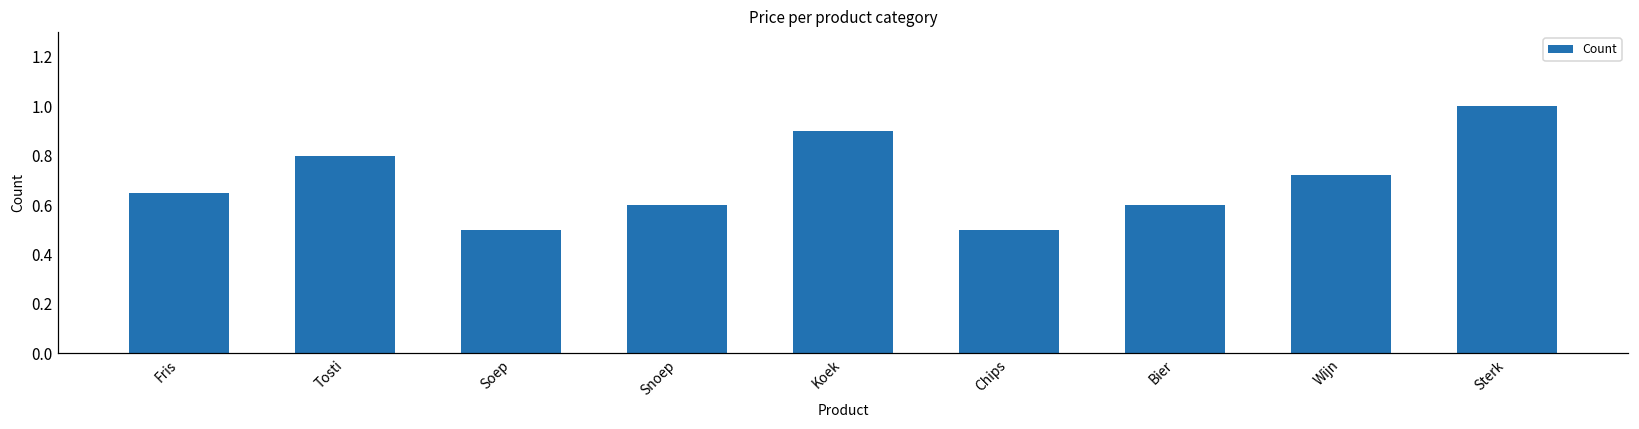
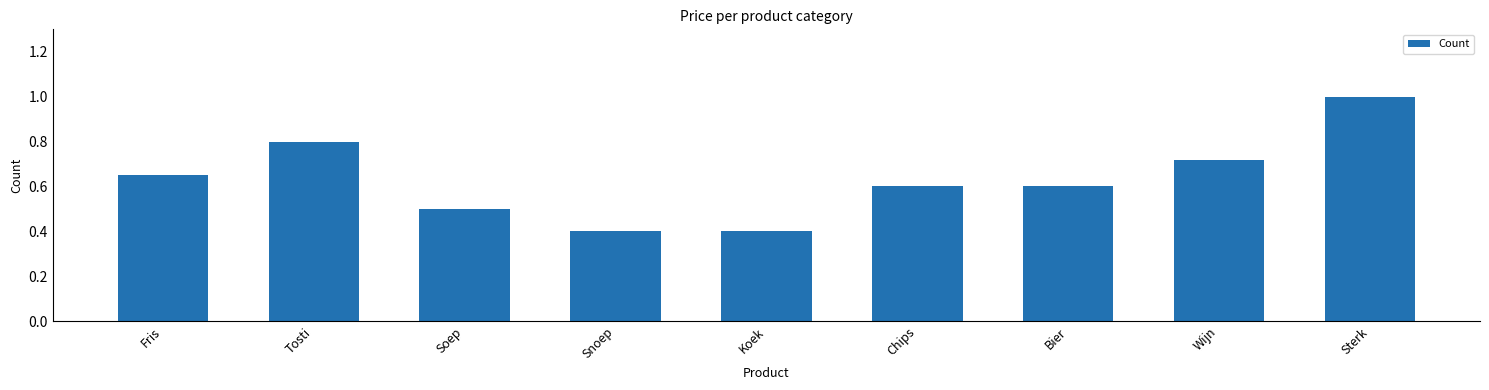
Snoep: 0.6 -> 0.4
Koek: 0.9 -> 0.4
Chips: 0.5 -> 0.6
